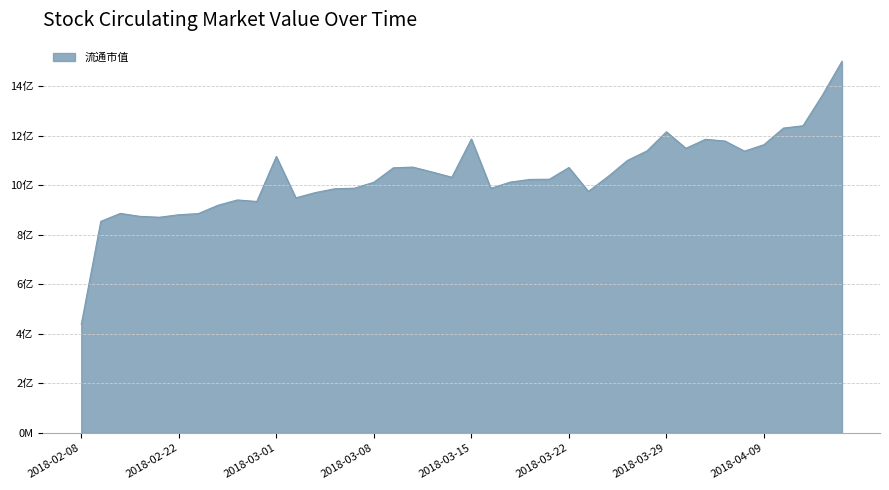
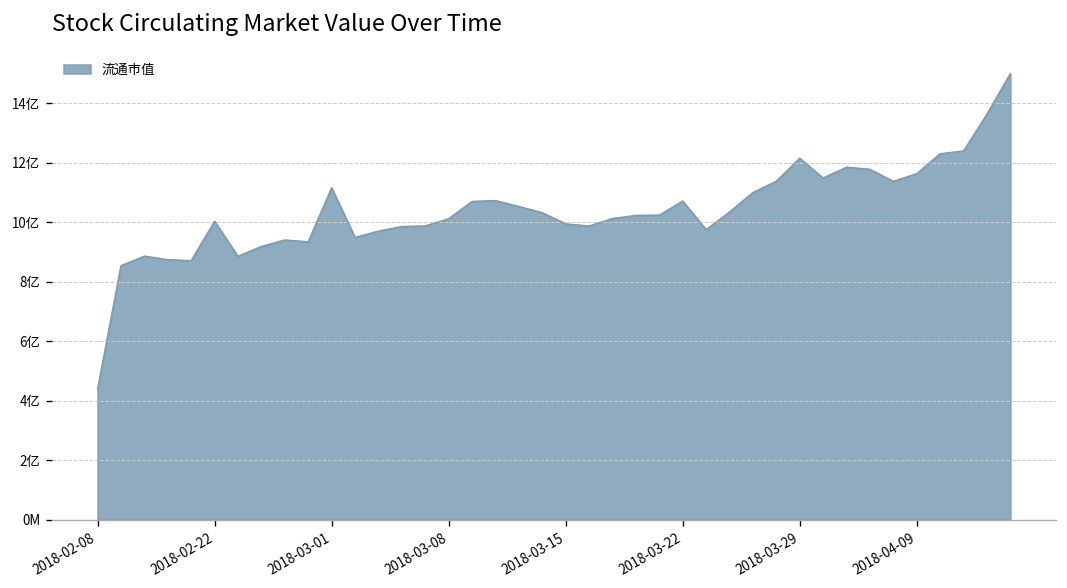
2018-02-22: 8.8亿 -> 10.0亿
2018-03-15: 11.9亿 -> 9.9亿
